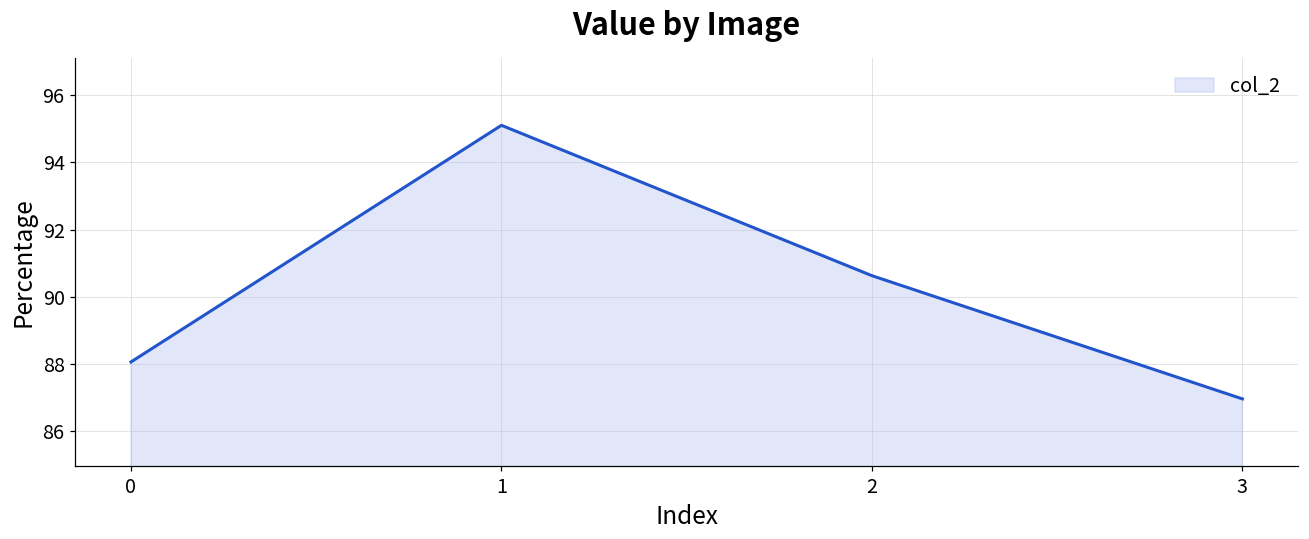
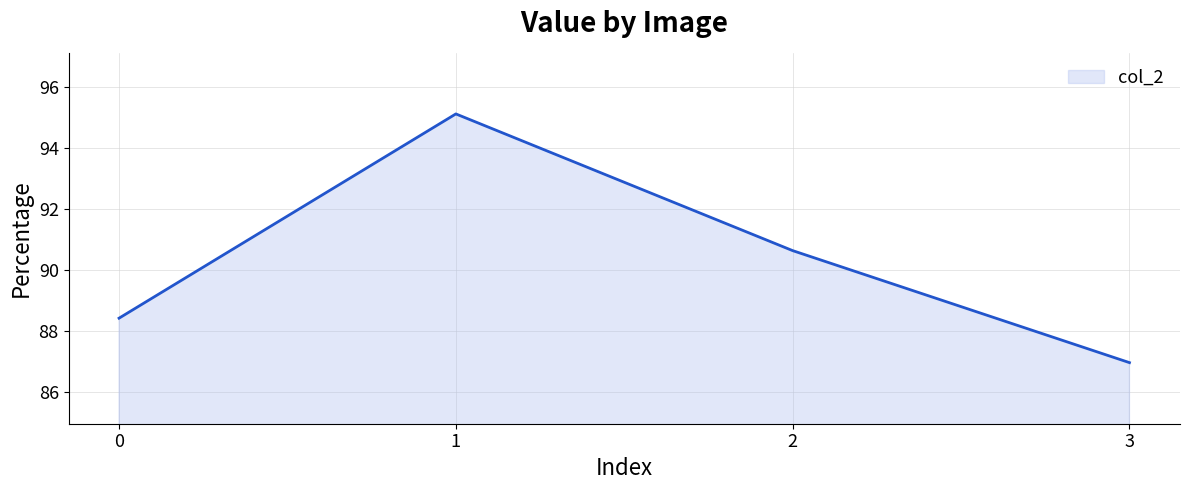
0: 88.1 -> 88.4
